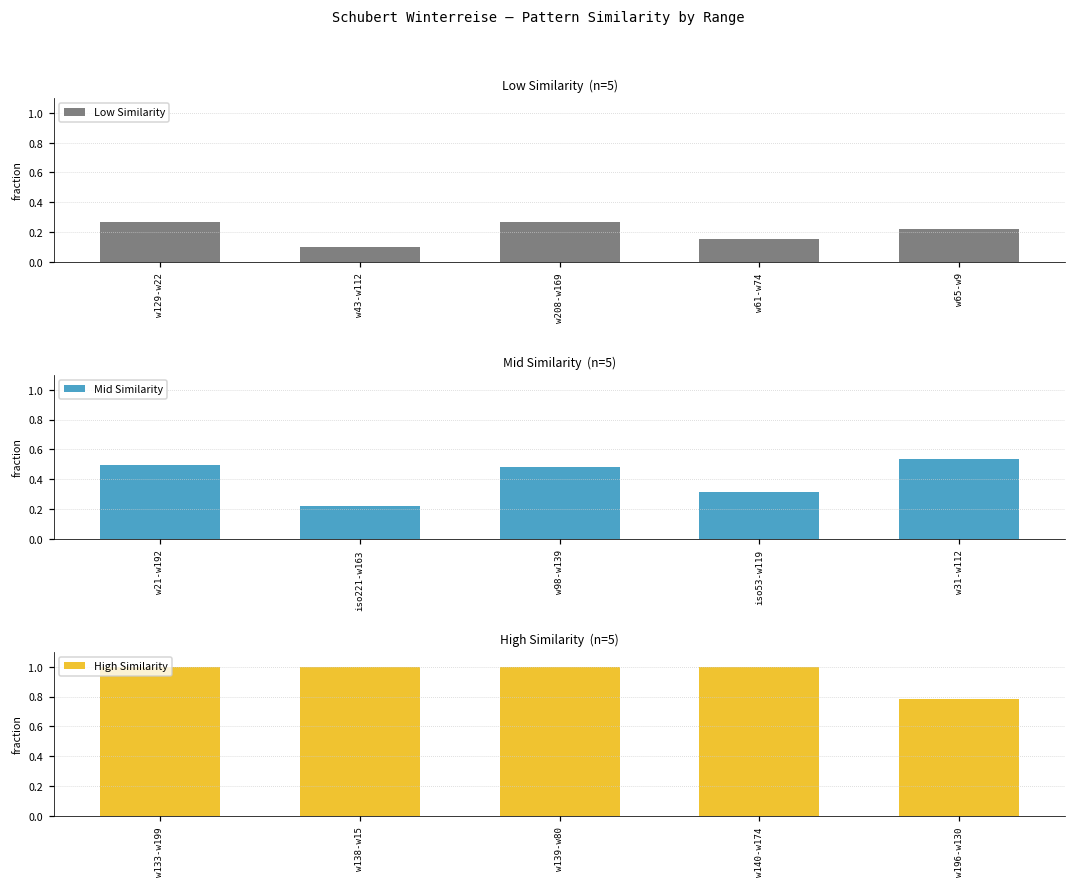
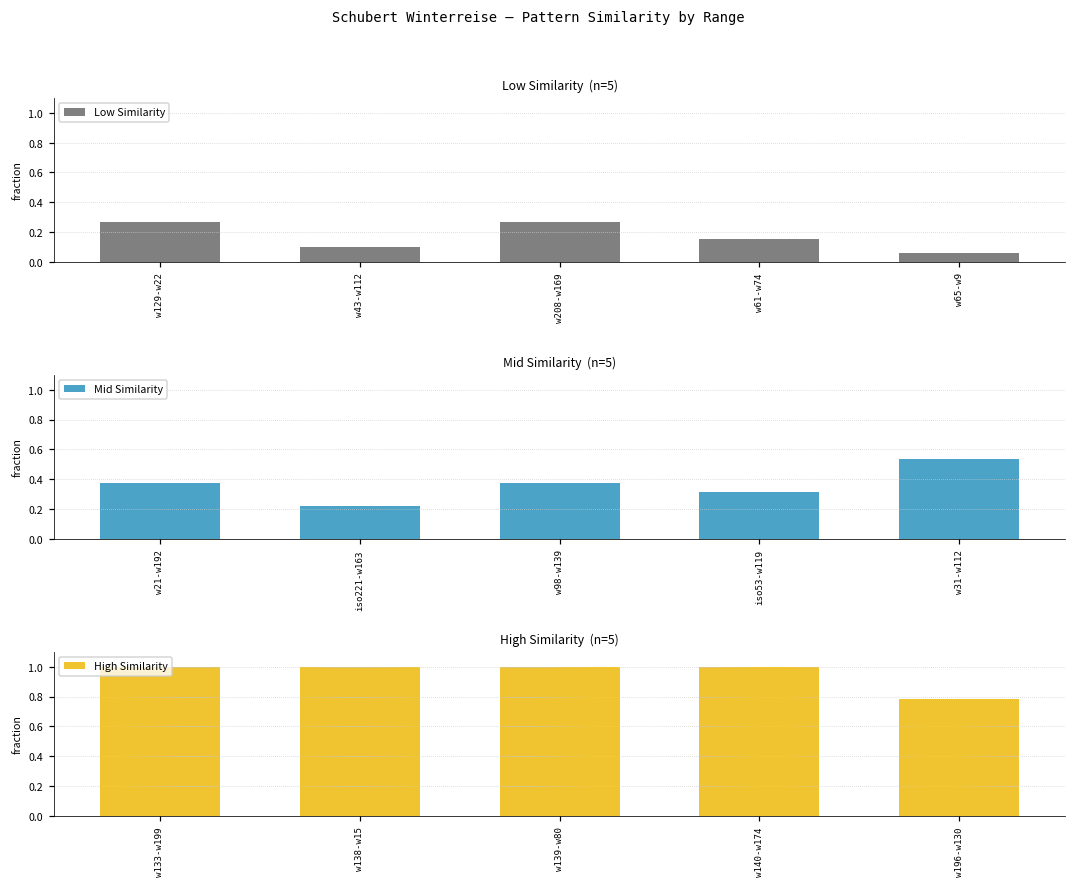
Low Similarity (n=5), w65-w9: 0.22 -> 0.06
Mid Similarity (n=5), w21-w192: 0.50 -> 0.37
Mid Similarity (n=5), w98-w139: 0.48 -> 0.37
